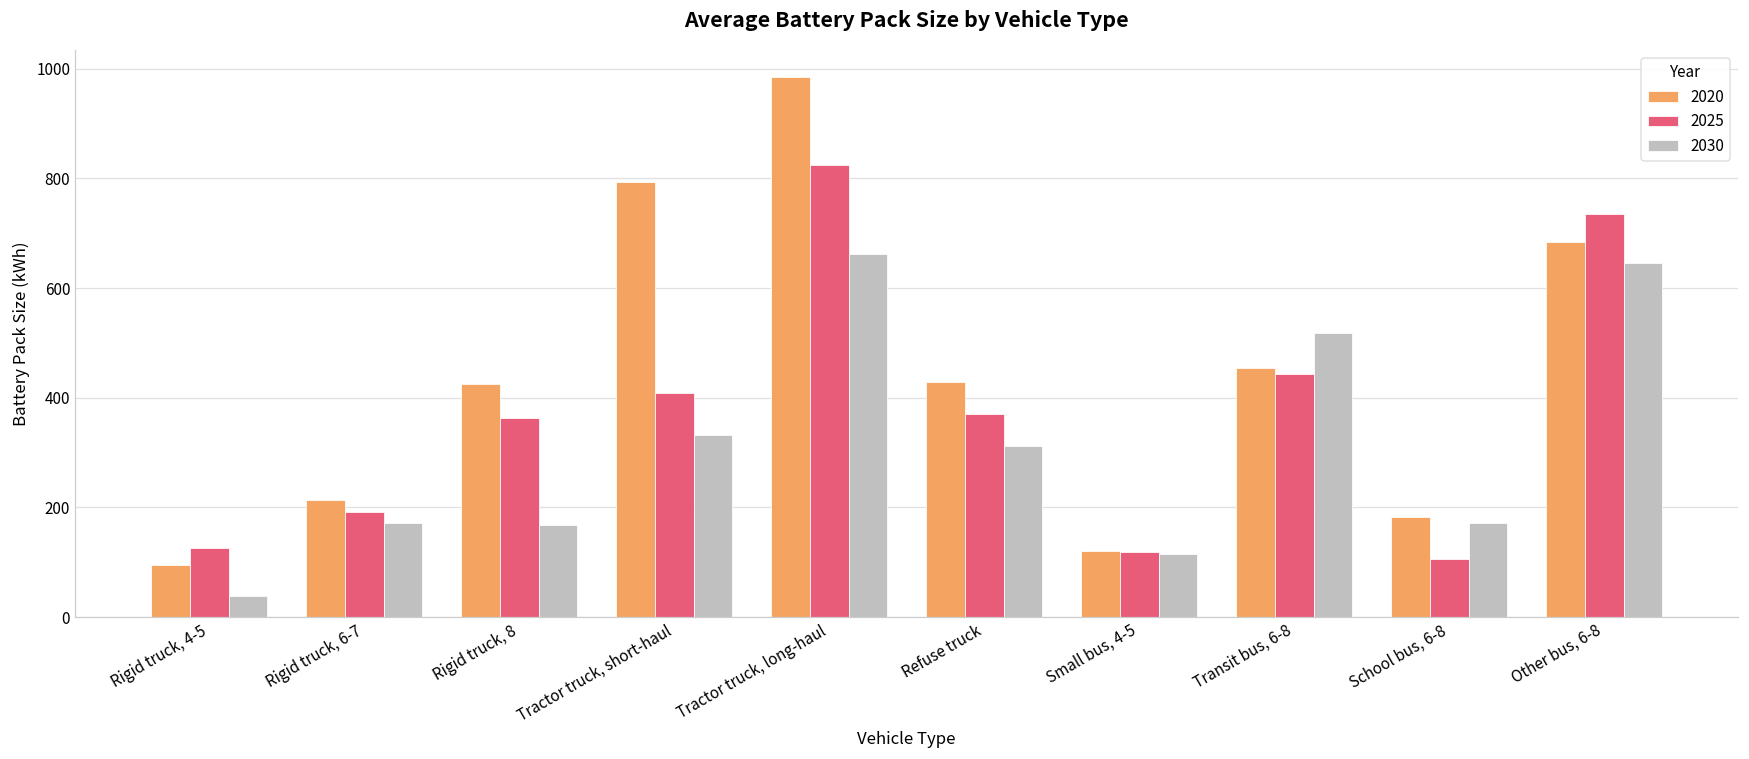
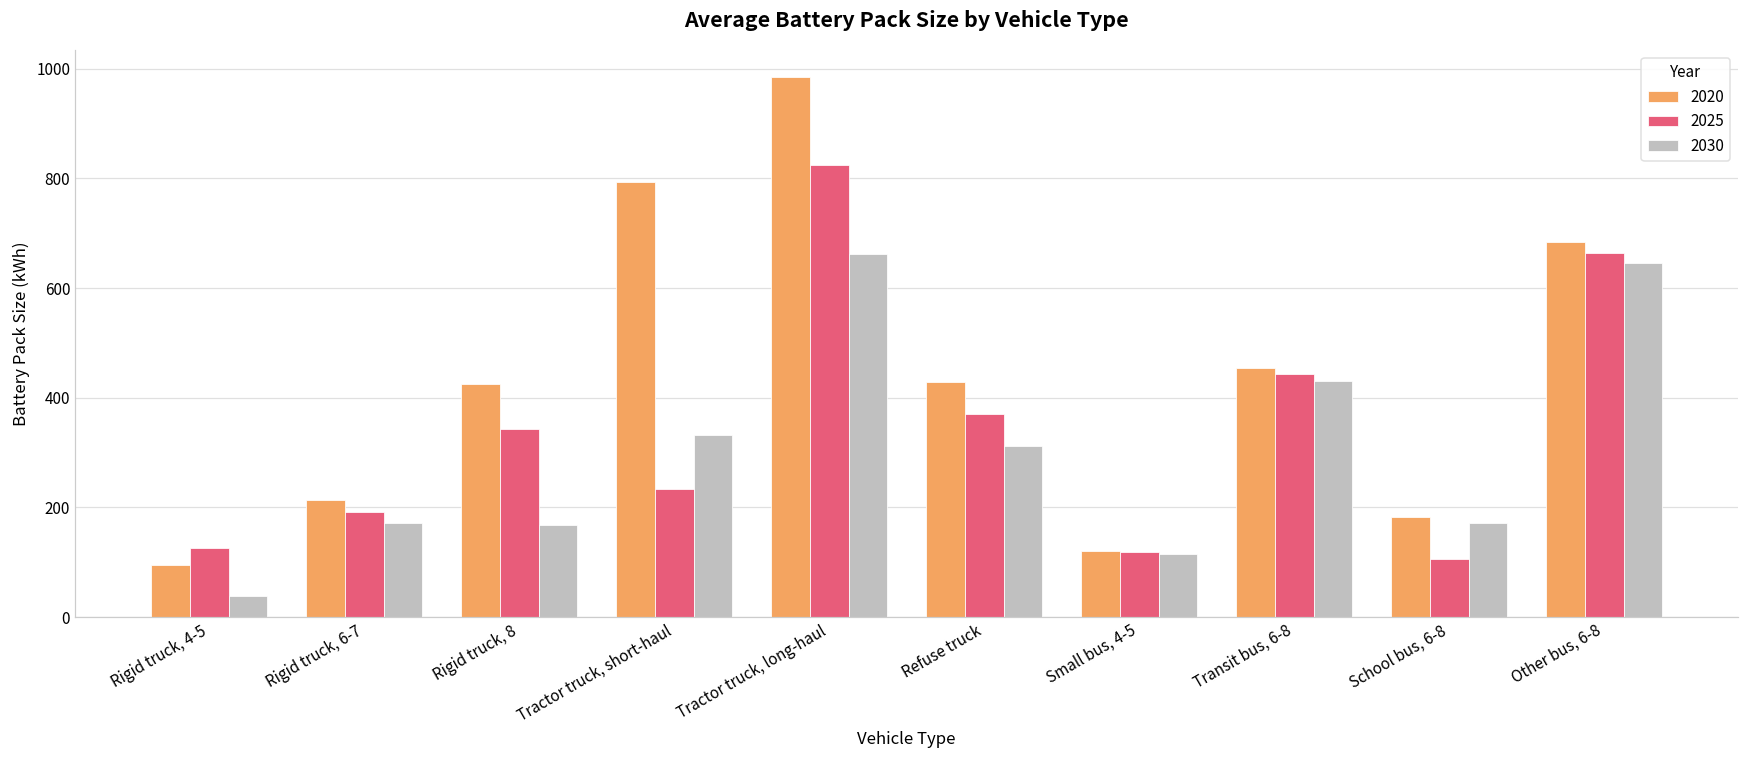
2025, Rigid truck, 8: 360 -> 340
2025, Tractor truck, short-haul: 410 -> 230
2030, Transit bus, 6-8: 520 -> 430
2025, Other bus, 6-8: 730 -> 660
